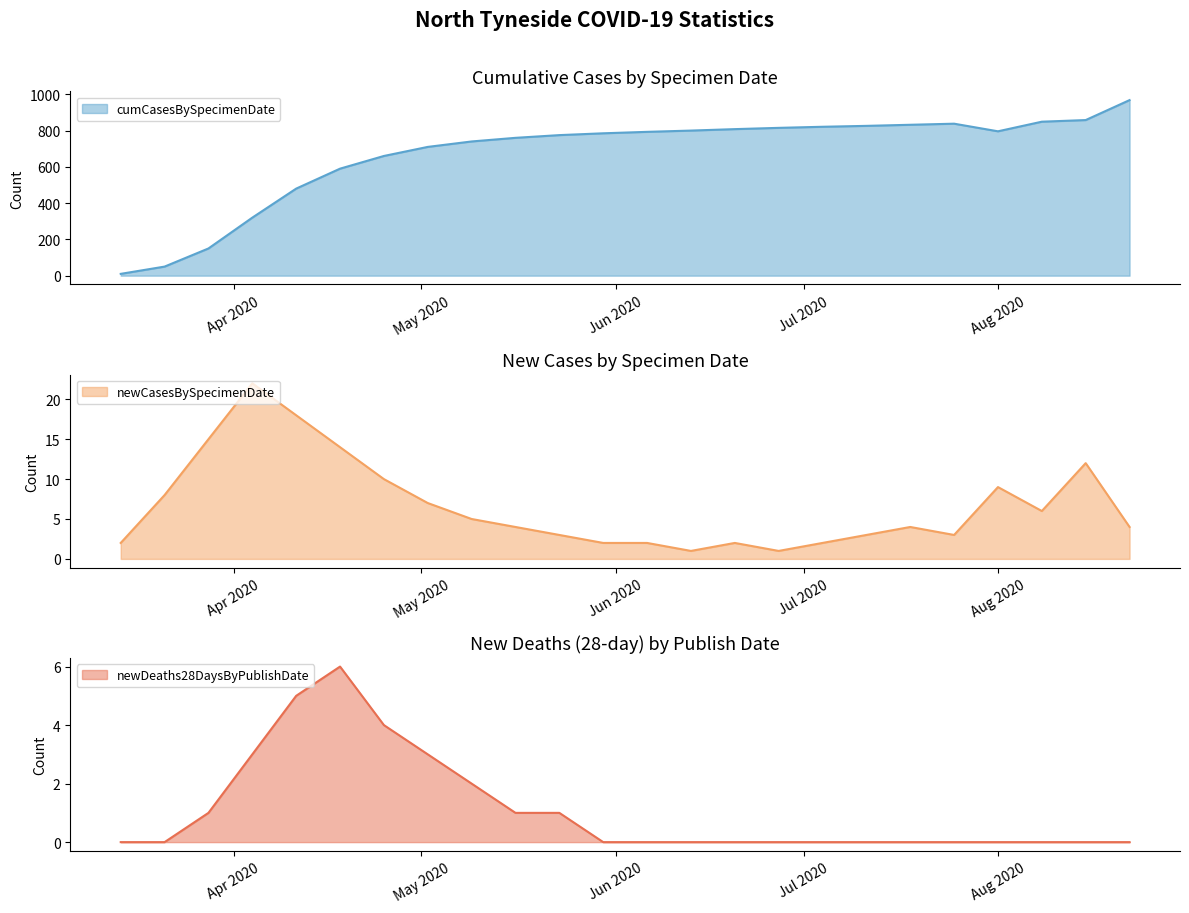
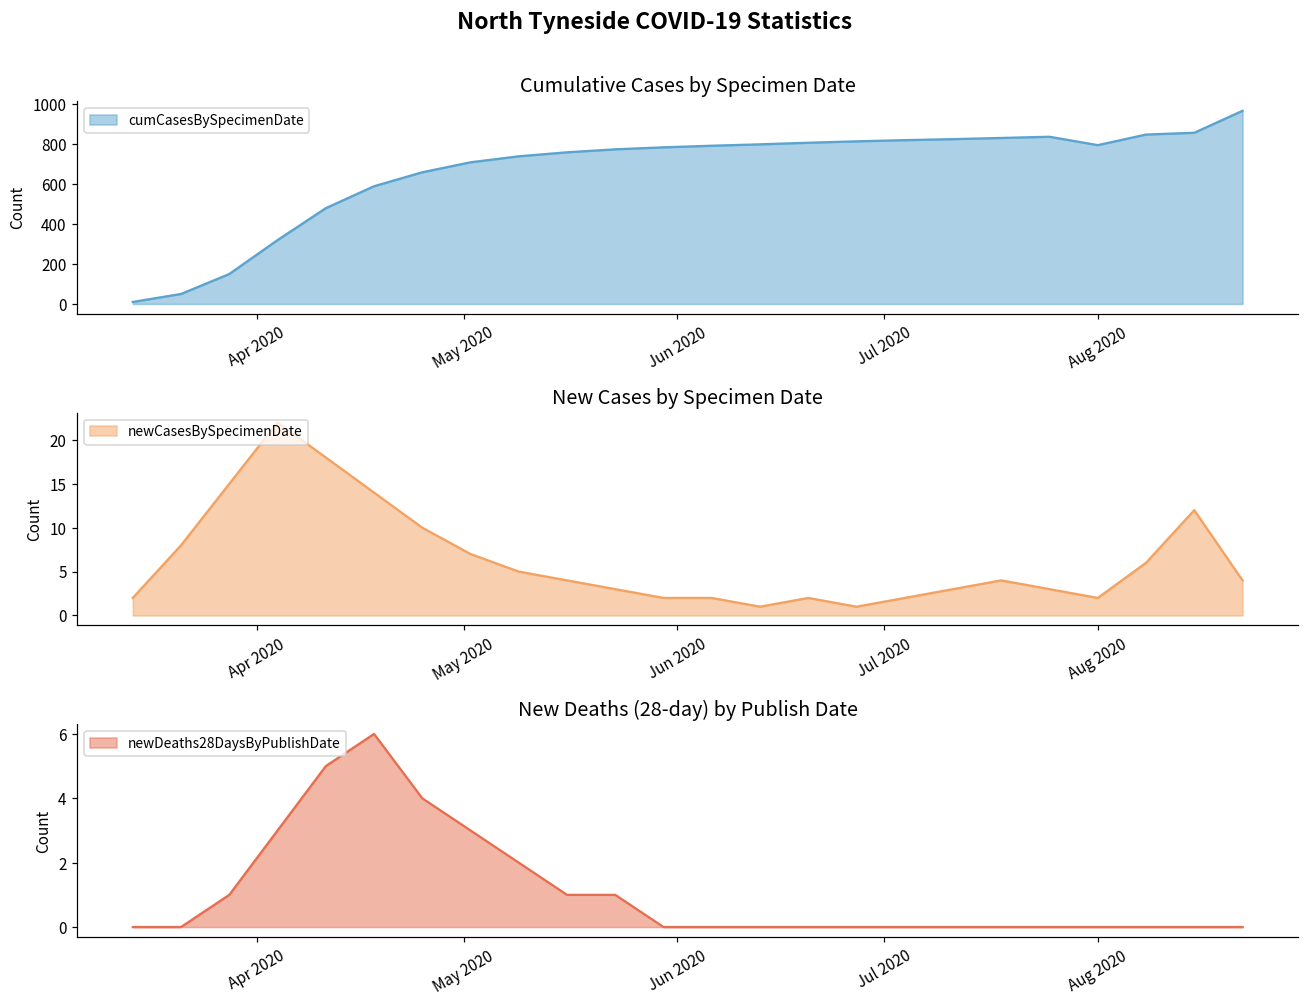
New Cases by Specimen Date, Aug 2020: 9 -> 2
